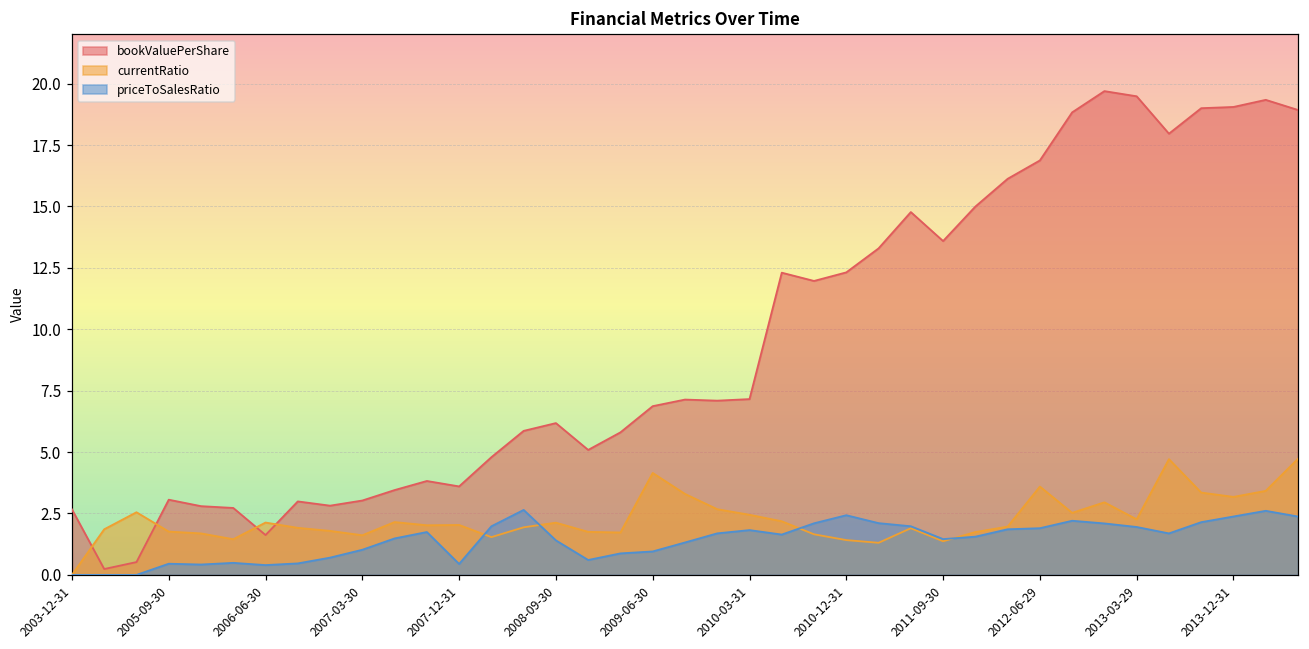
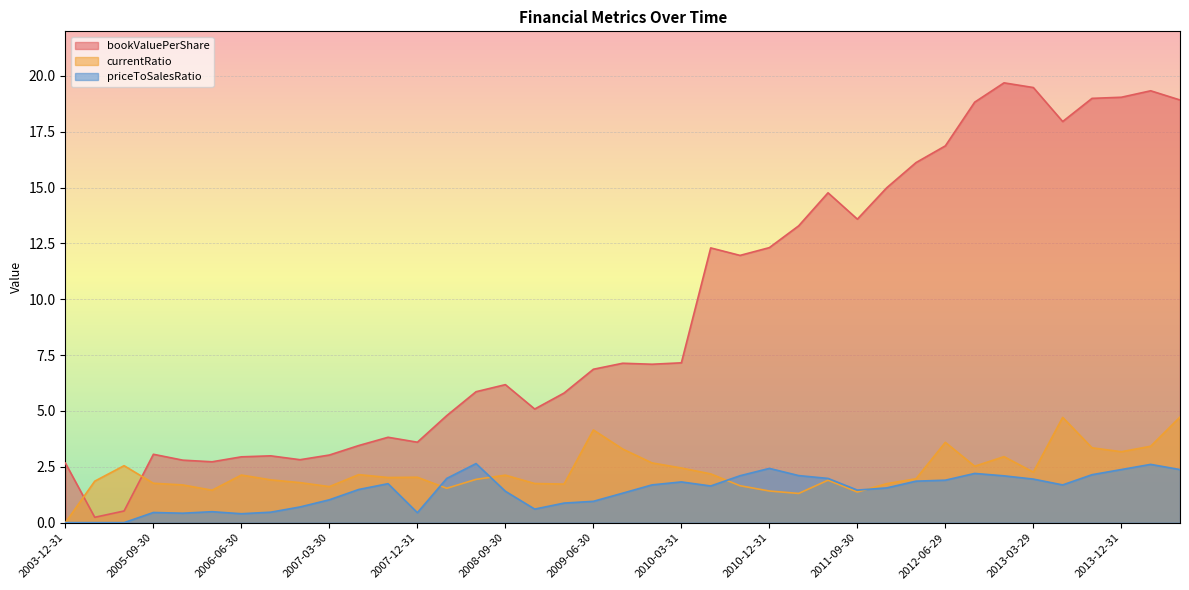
bookValuePerShare, 2006-06-30: 1.6 -> 2.9
